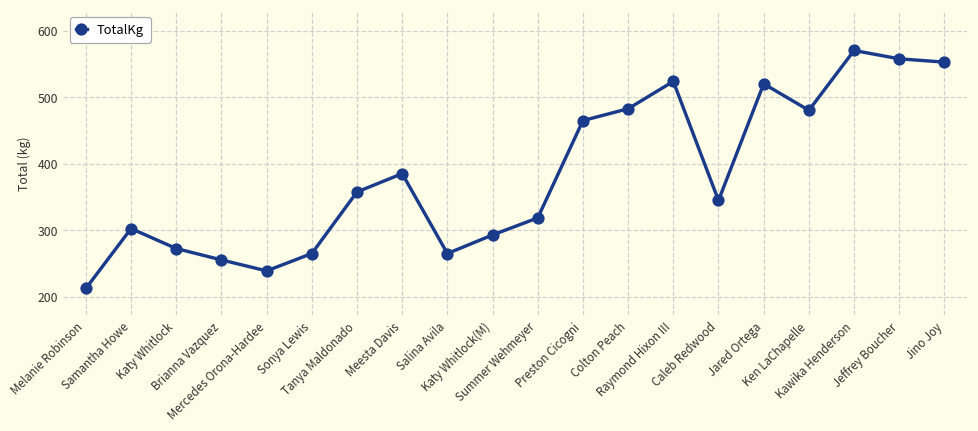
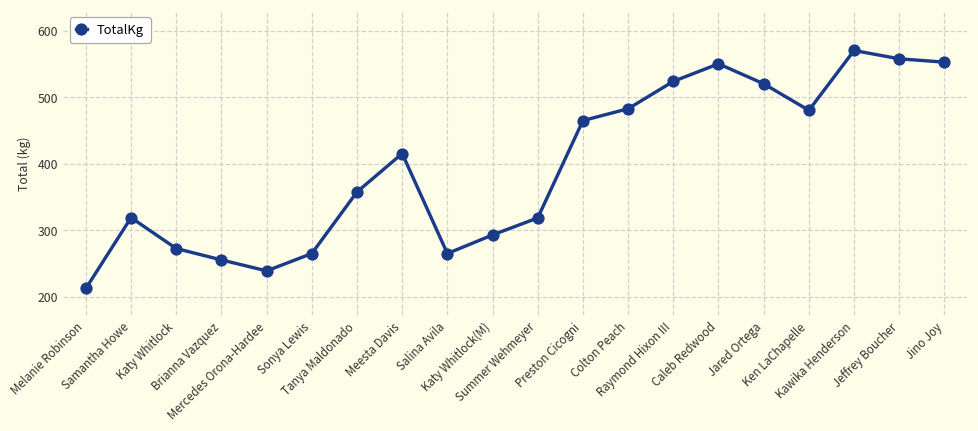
Samantha Howe: 300 -> 320
Meesta Davis: 390 -> 420
Caleb Redwood: 340 -> 550
